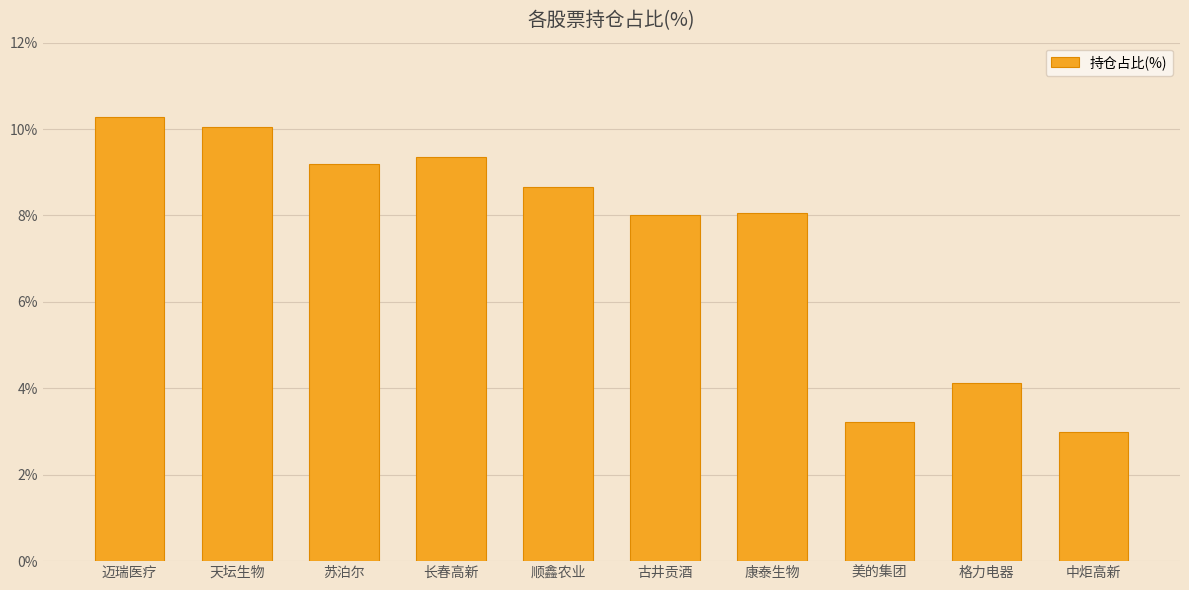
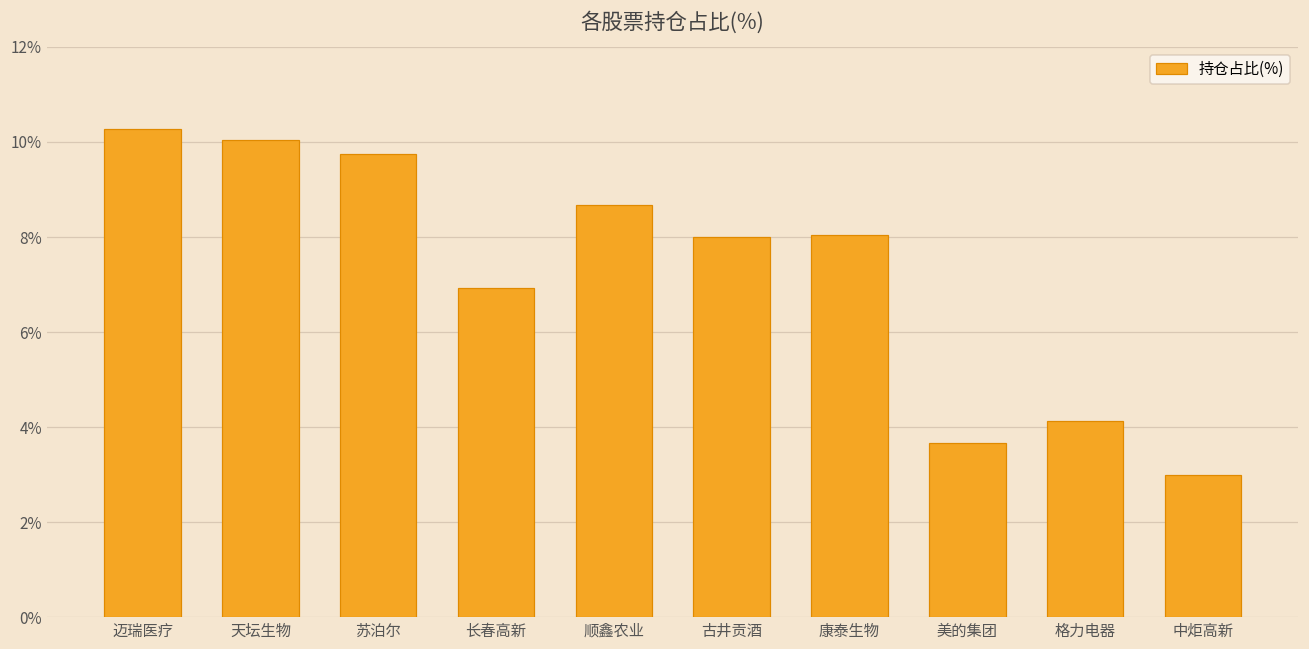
苏泊尔: 9.2% -> 9.8%
长春高新: 9.4% -> 6.9%
美的集团: 3.2% -> 3.7%
